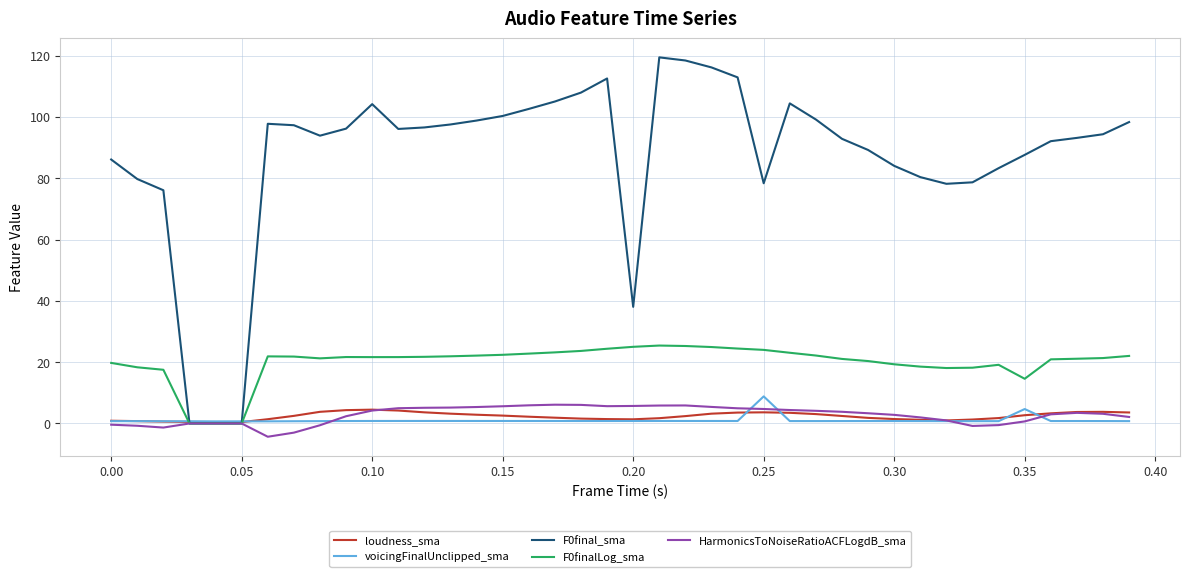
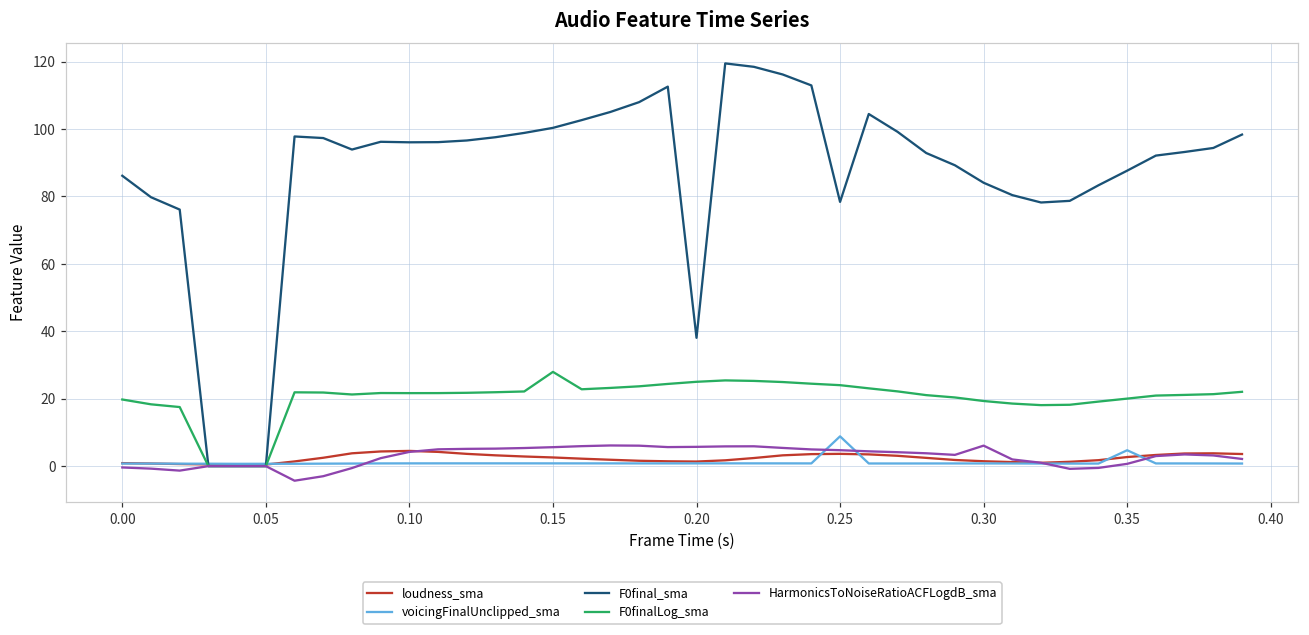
F0final_sma, 0.10: 104 -> 96
F0finalLog_sma, 0.15: 22 -> 28
HarmonicsToNoiseRatioACFLogdB_sma, 0.30: 3 -> 6
F0finalLog_sma, 0.35: 15 -> 20
